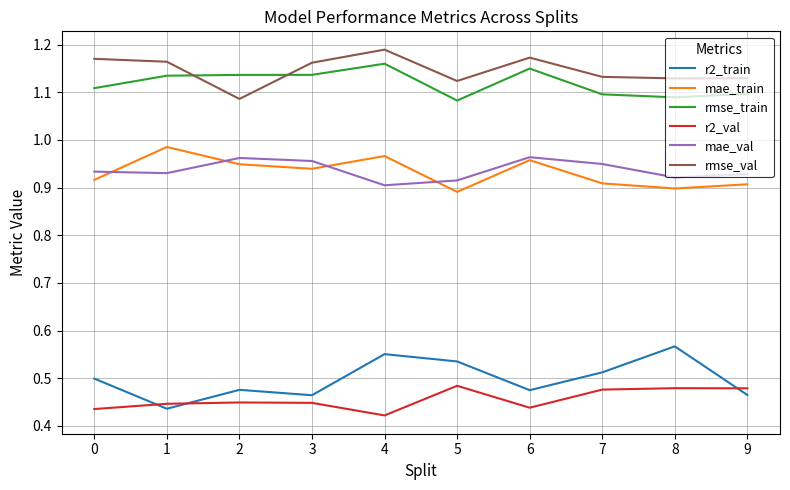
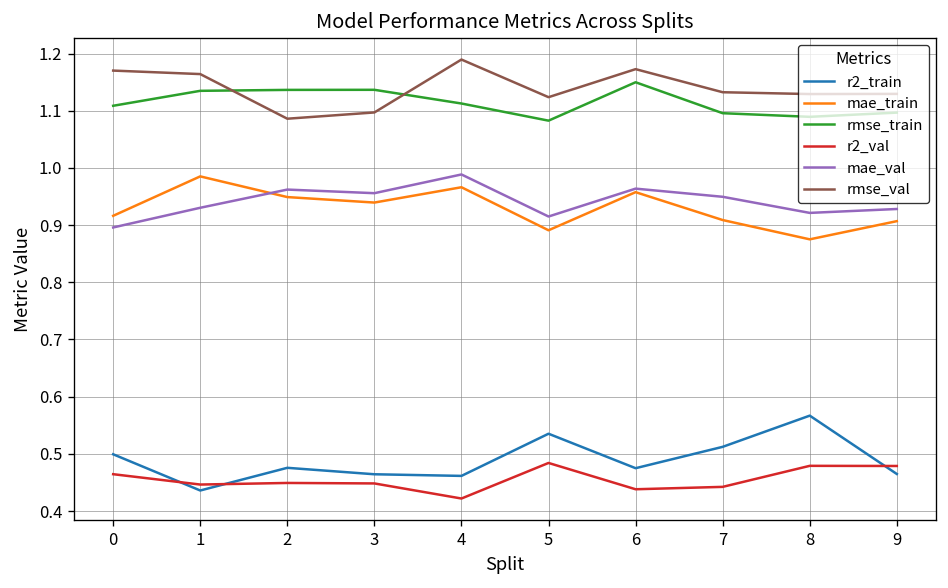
r2_val, 0: 0.44 -> 0.46
mae_val, 0: 0.93 -> 0.90
rmse_val, 3: 1.16 -> 1.10
r2_train, 4: 0.55 -> 0.46
rmse_train, 4: 1.16 -> 1.11
mae_val, 4: 0.90 -> 0.99
r2_val, 7: 0.48 -> 0.44
mae_train, 8: 0.90 -> 0.88
